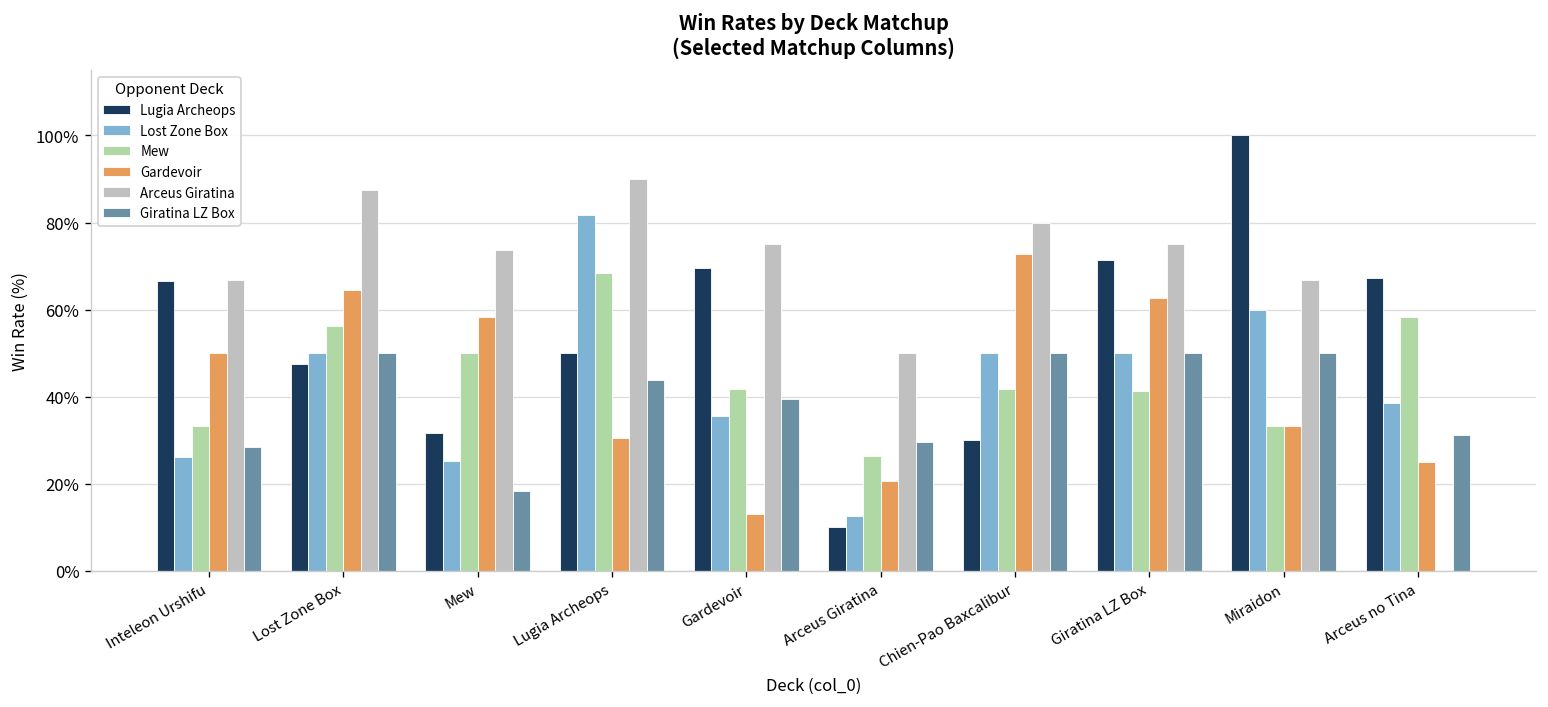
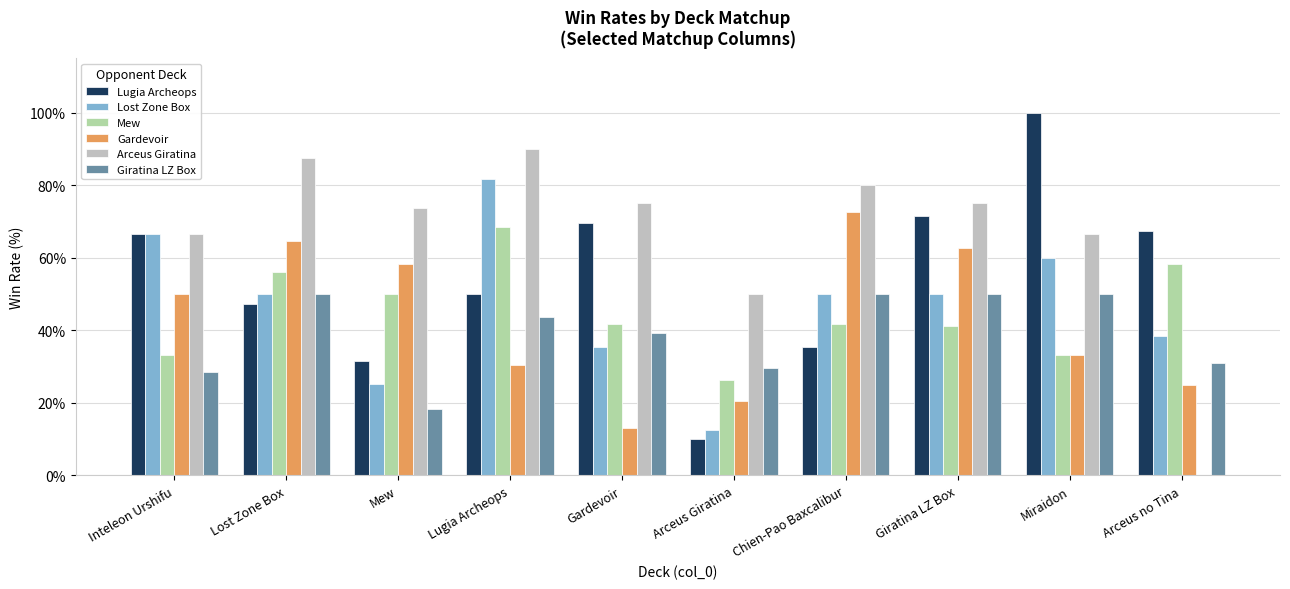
Lost Zone Box, Inteleon Urshifu: 26% -> 67%
Lugia Archeops, Chien-Pao Baxcalibur: 30% -> 35%
